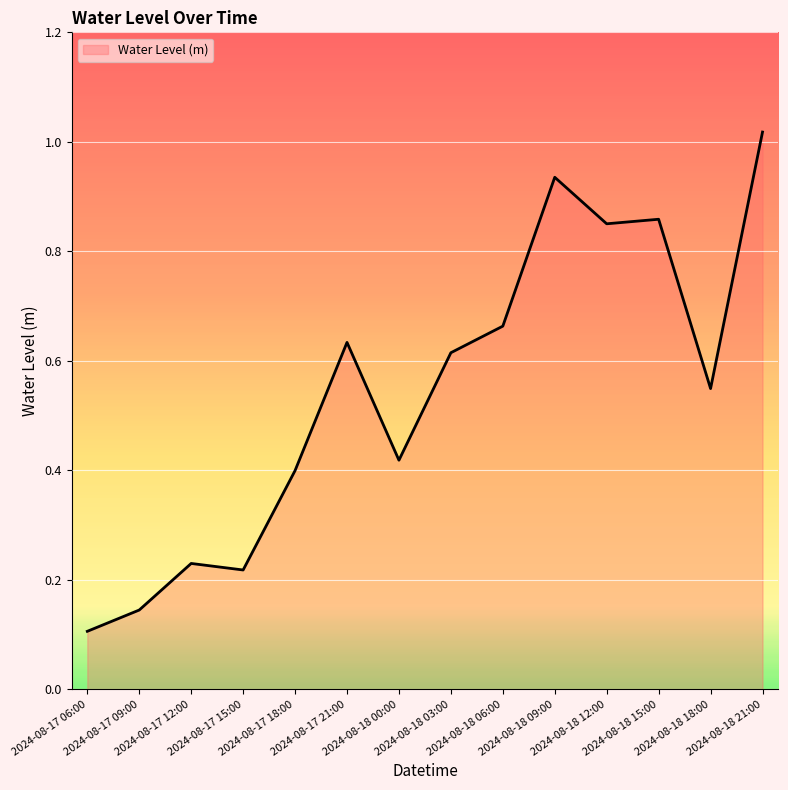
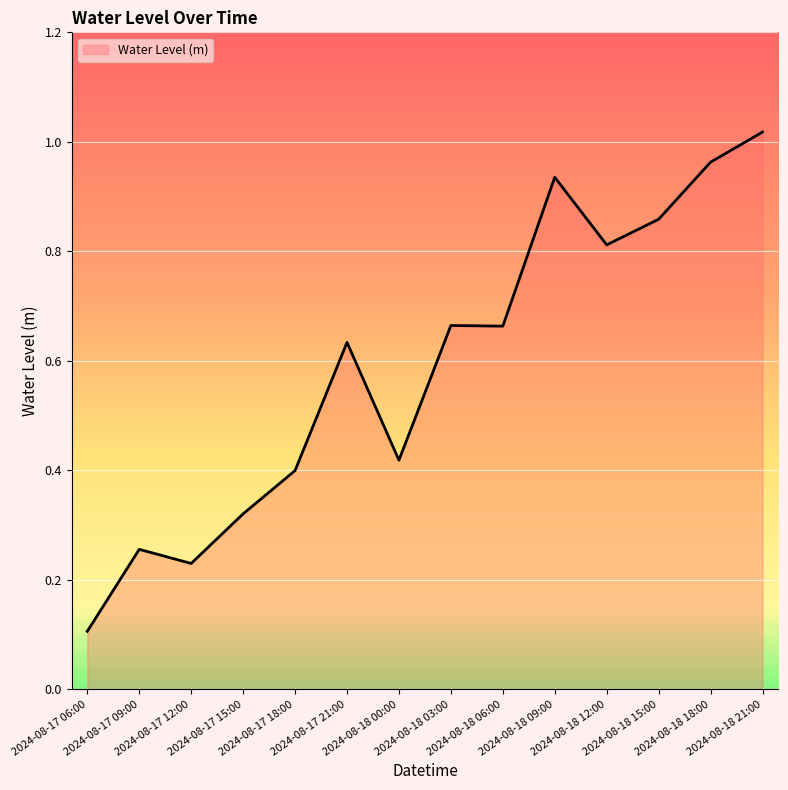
2024-08-17 09:00: 0.14 -> 0.26
2024-08-17 15:00: 0.22 -> 0.32
2024-08-18 03:00: 0.61 -> 0.66
2024-08-18 12:00: 0.85 -> 0.81
2024-08-18 18:00: 0.55 -> 0.96
